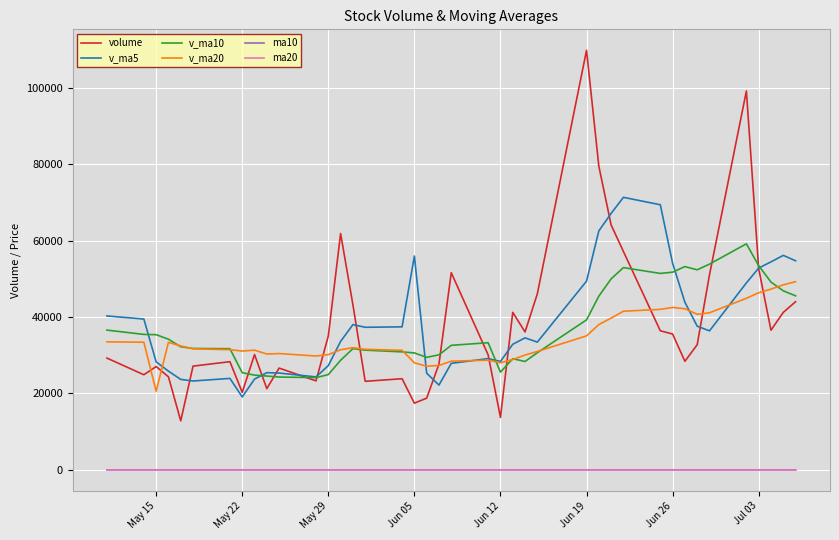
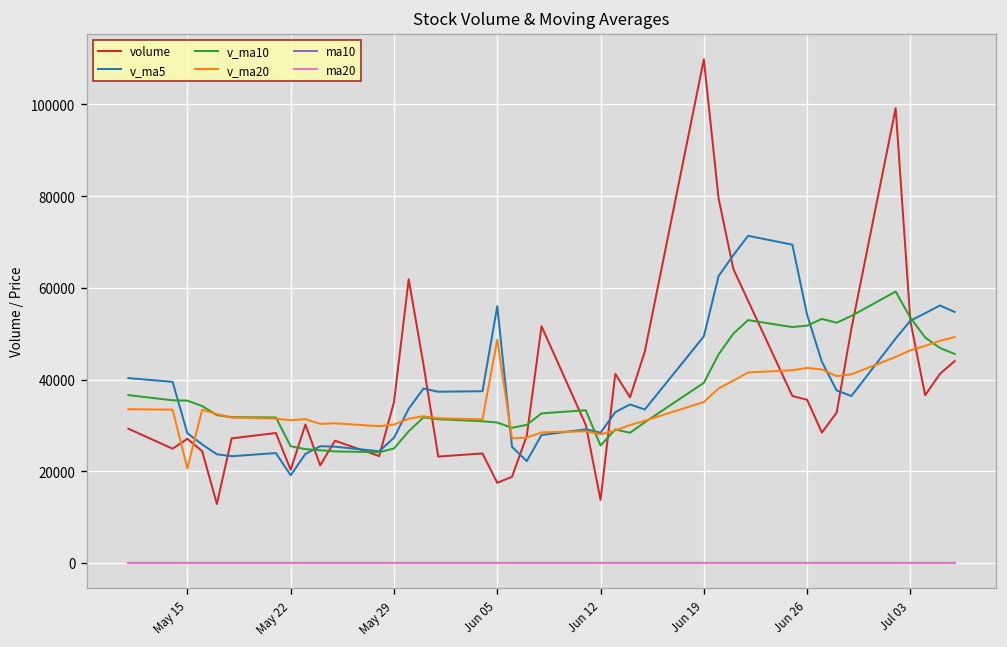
v_ma20, Jun 05: 28000 -> 49000
